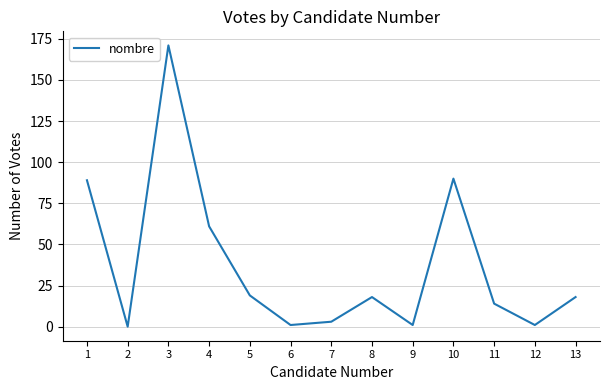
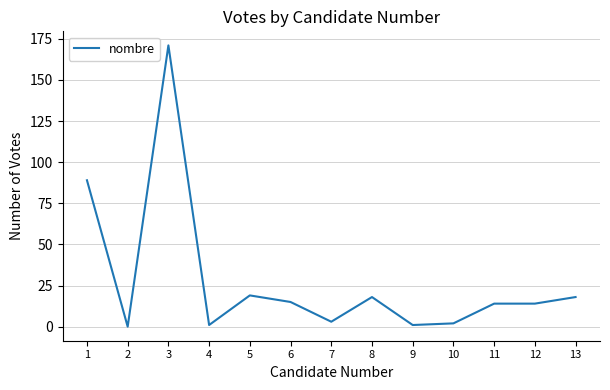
4: 61 -> 1
6: 1 -> 15
10: 90 -> 2
12: 1 -> 14
